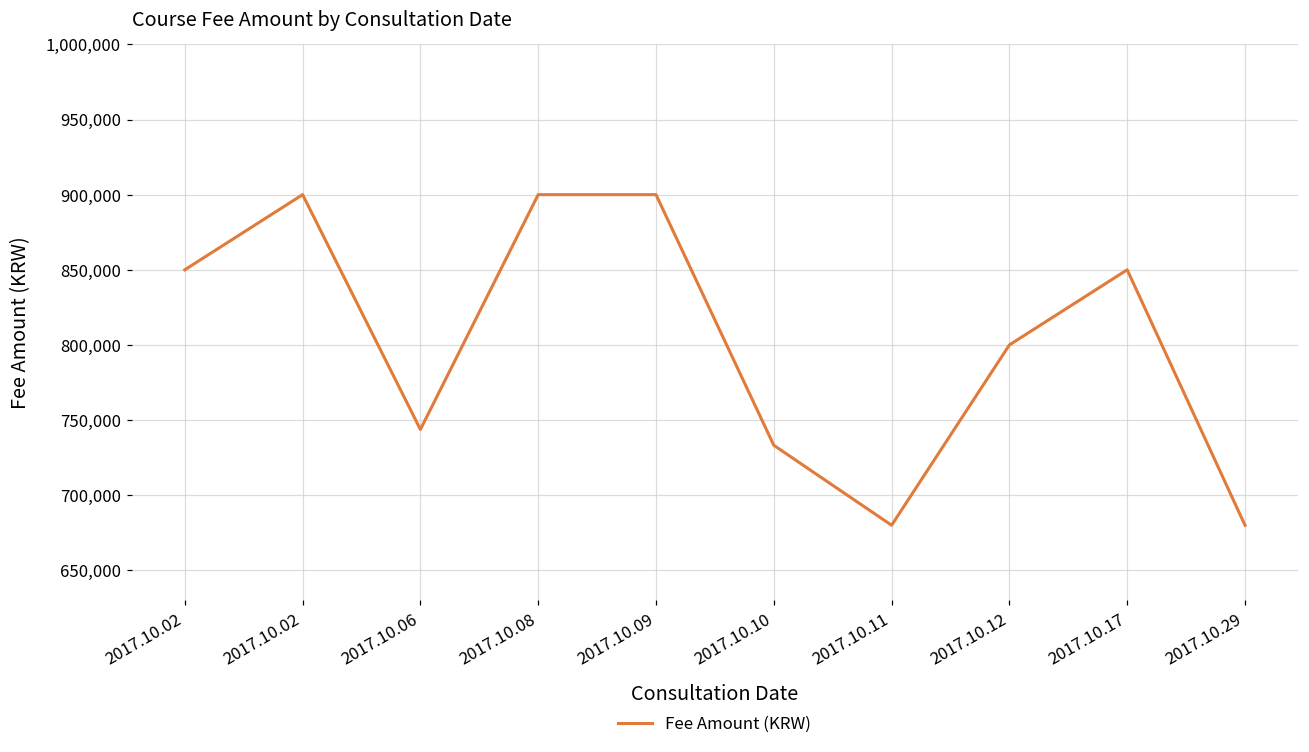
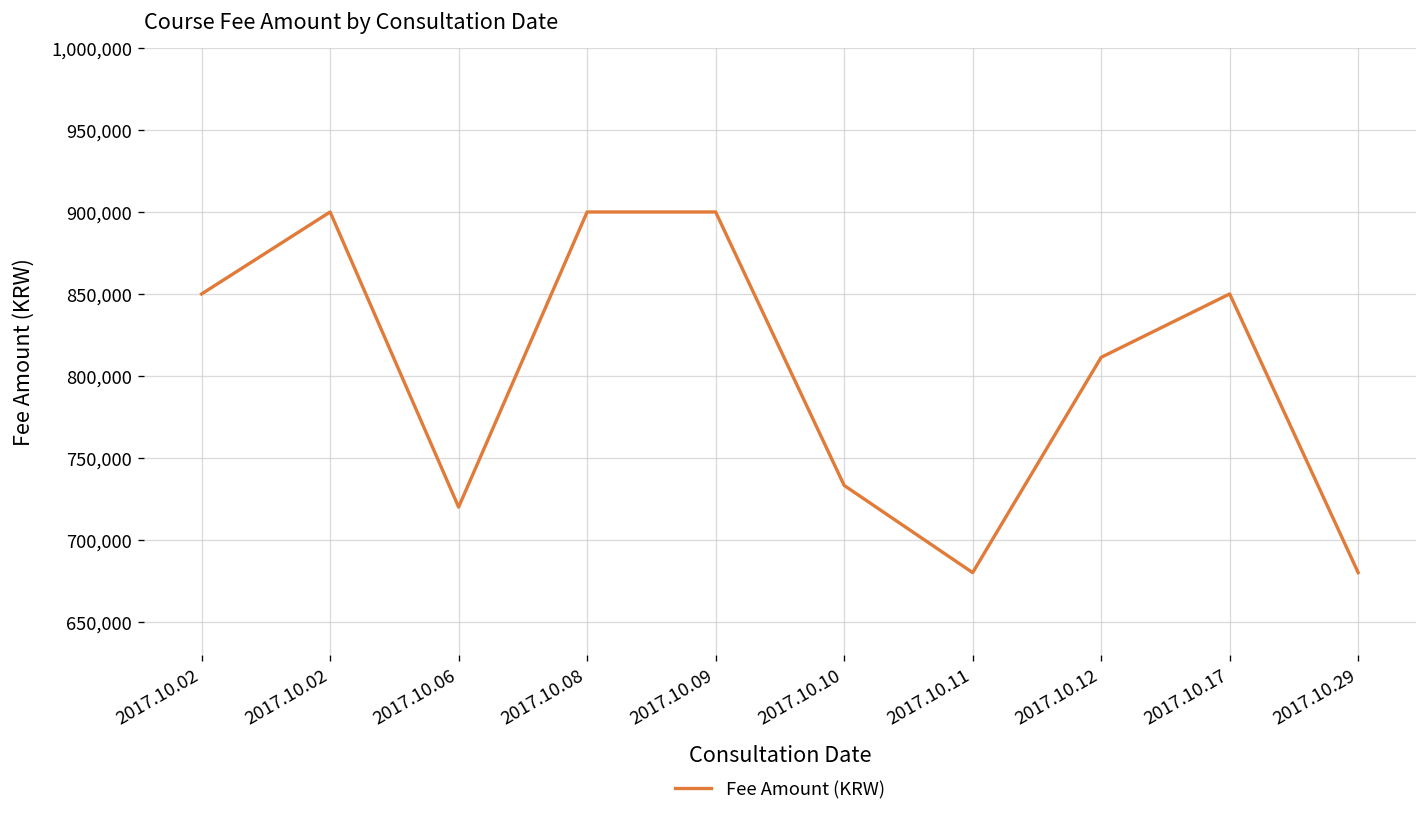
2017.10.06: 744,000 -> 720,000
2017.10.12: 800,000 -> 811,000
